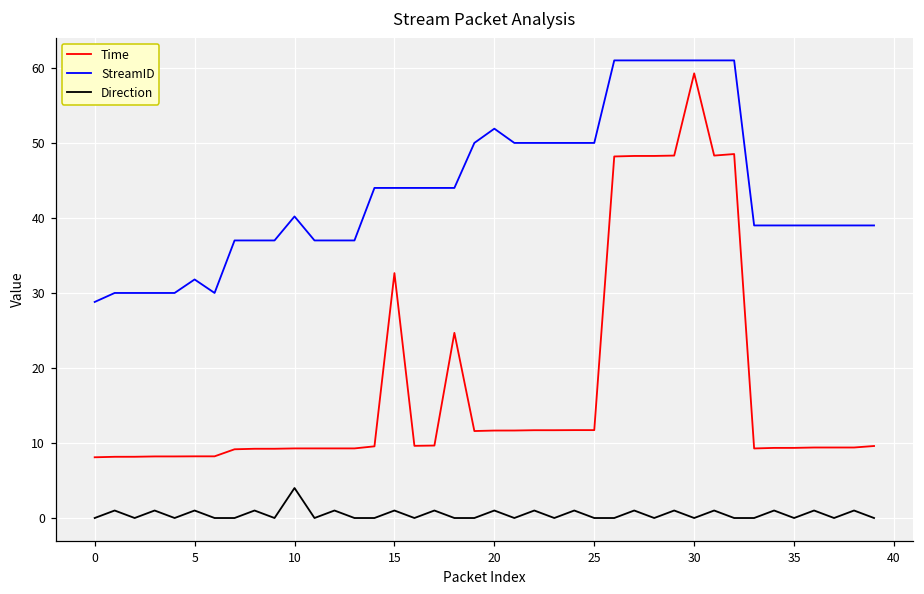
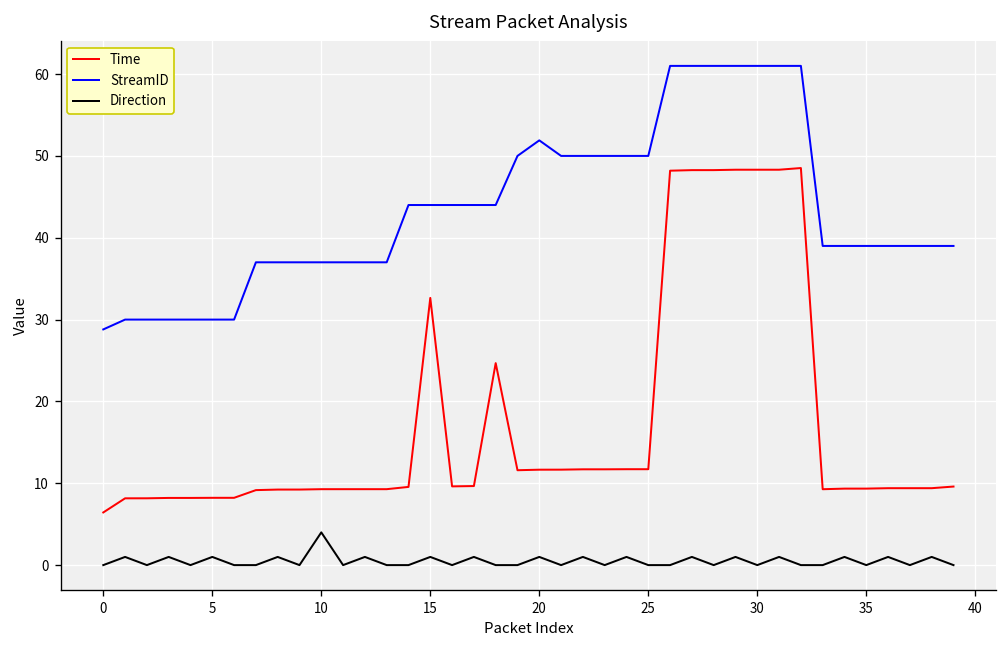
Time, 0: 8 -> 6
StreamID, 5: 32 -> 30
StreamID, 10: 40 -> 37
Time, 30: 59 -> 48
